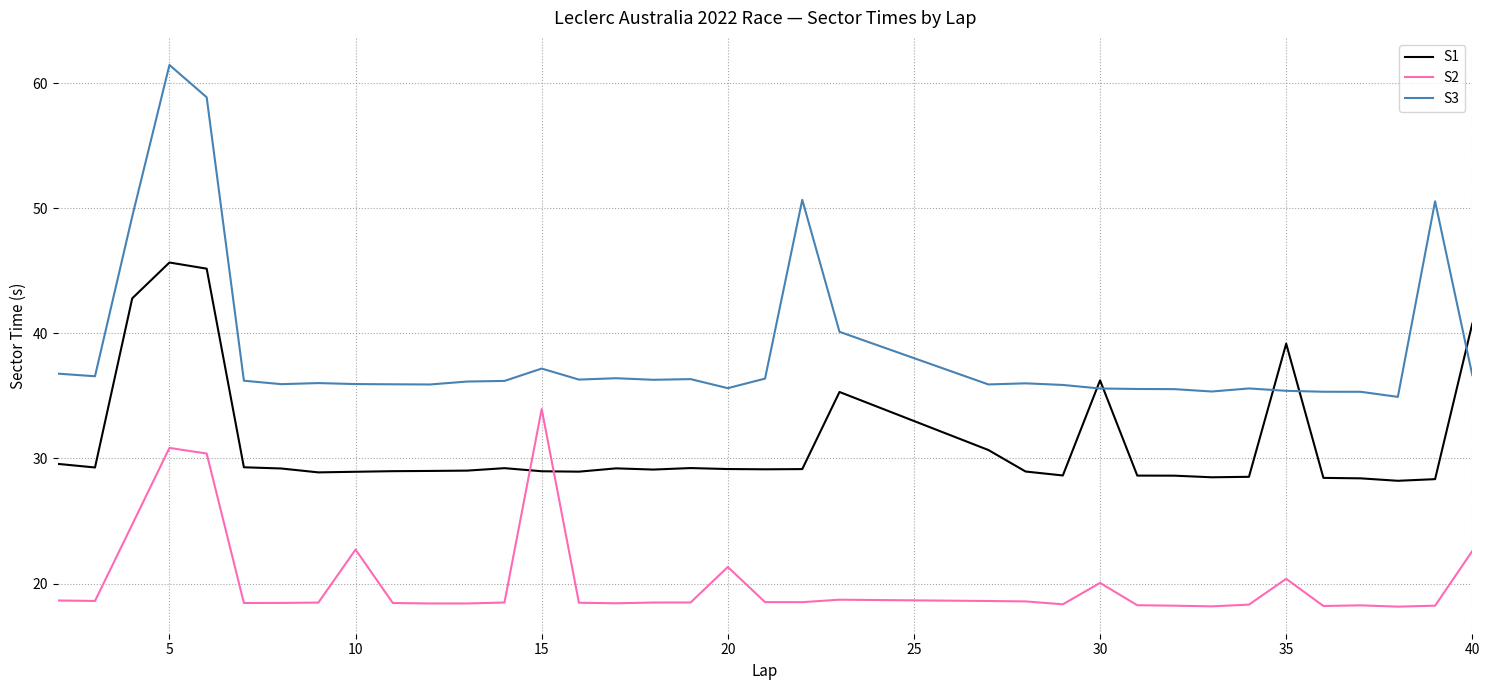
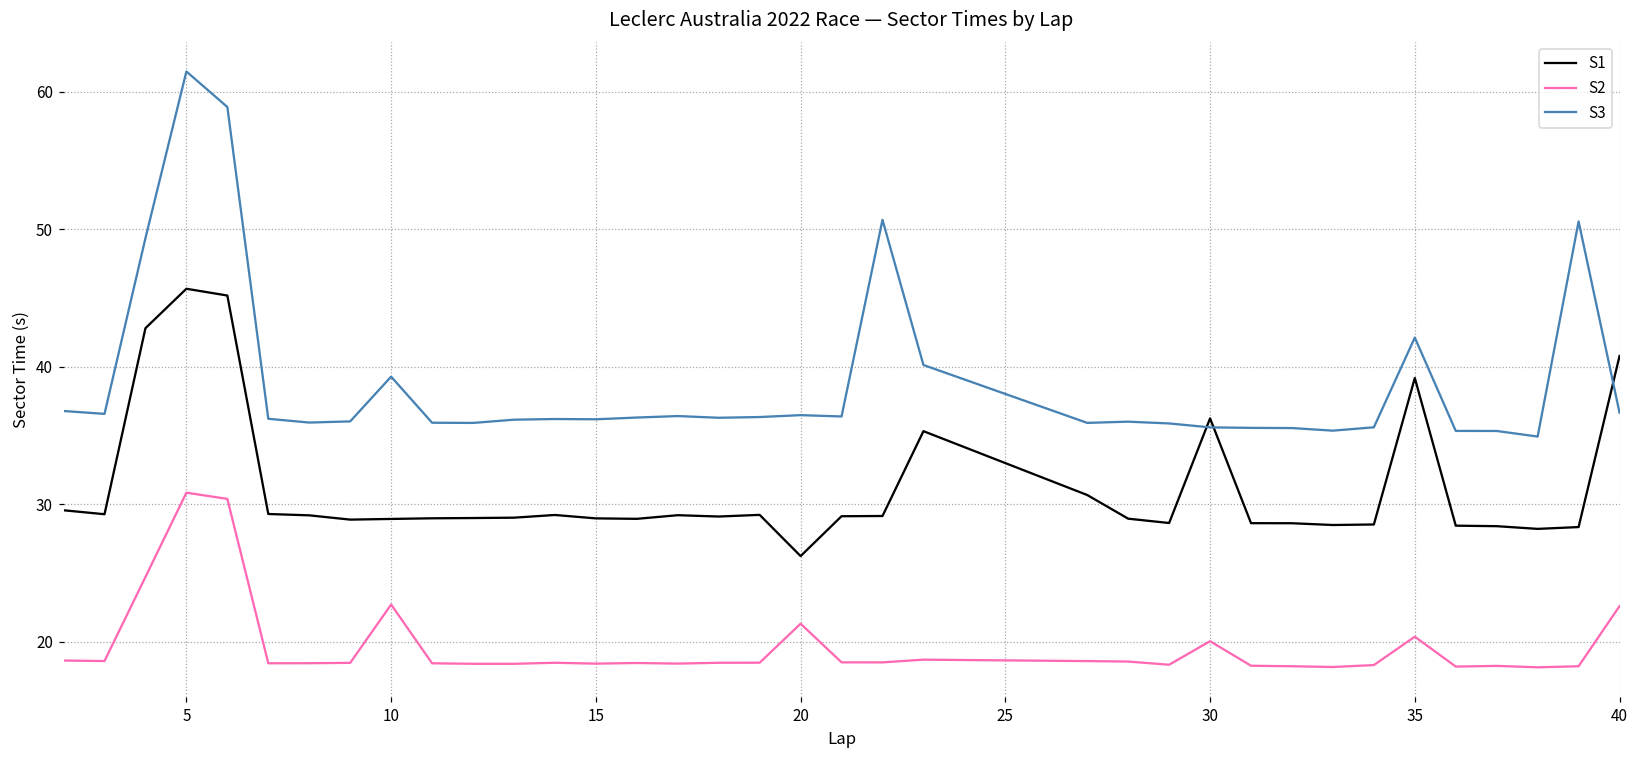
S3, 10: 35.9 -> 39.3
S2, 15: 34.0 -> 18.4
S3, 15: 37.2 -> 36.2
S1, 20: 29.2 -> 26.2
S3, 20: 35.6 -> 36.5
S3, 35: 35.4 -> 42.1
